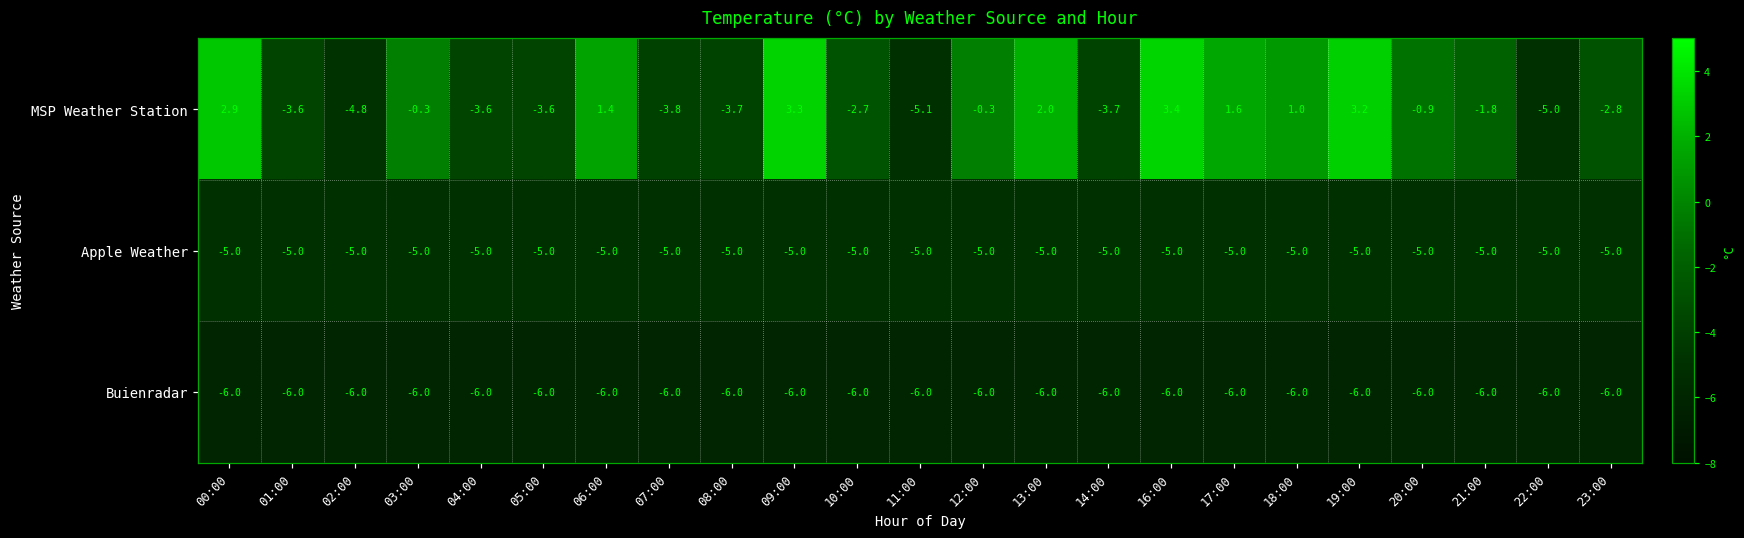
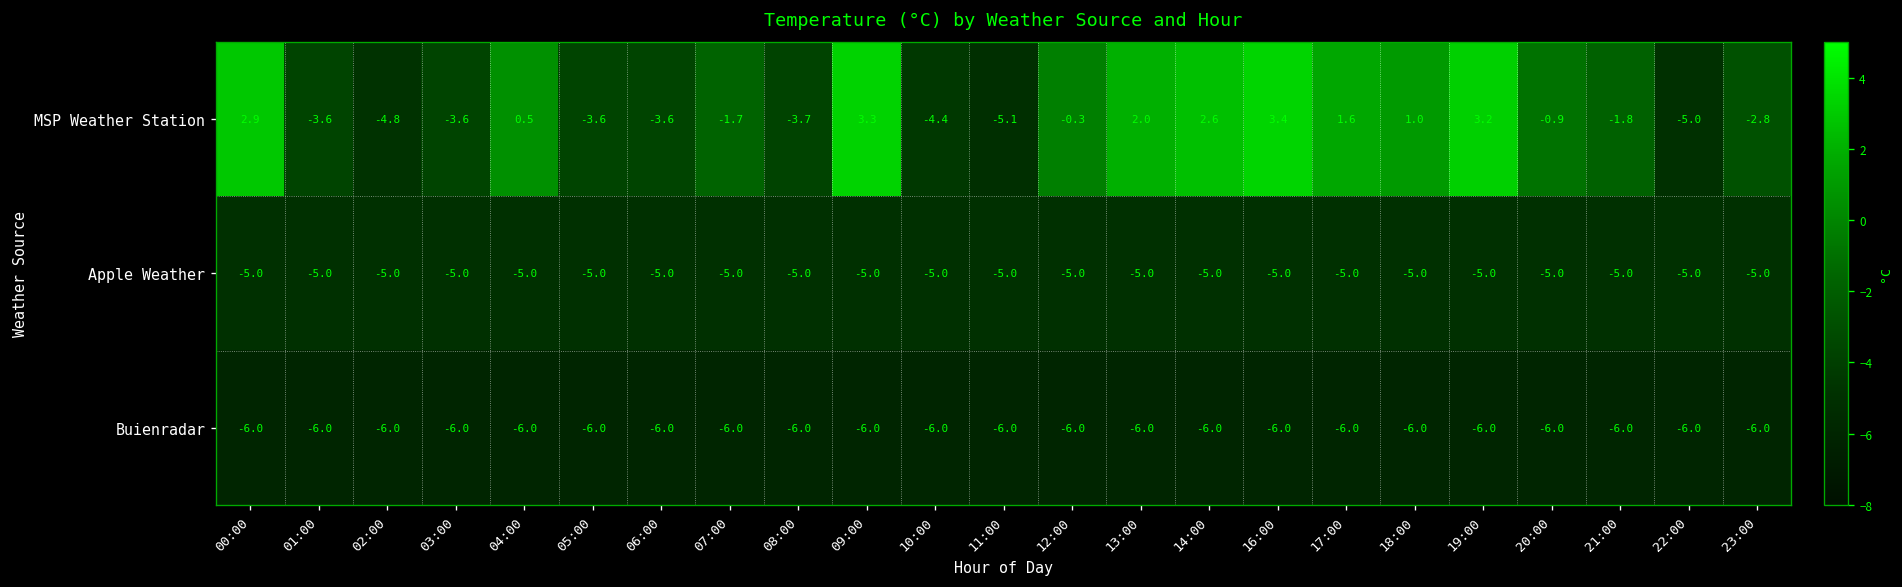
MSP Weather Station, 03:00: -0.3 -> -3.6
MSP Weather Station, 04:00: -3.6 -> 0.5
MSP Weather Station, 06:00: 1.4 -> -3.6
MSP Weather Station, 07:00: -3.8 -> -1.7
MSP Weather Station, 10:00: -2.7 -> -4.4
MSP Weather Station, 14:00: -3.7 -> 2.6
